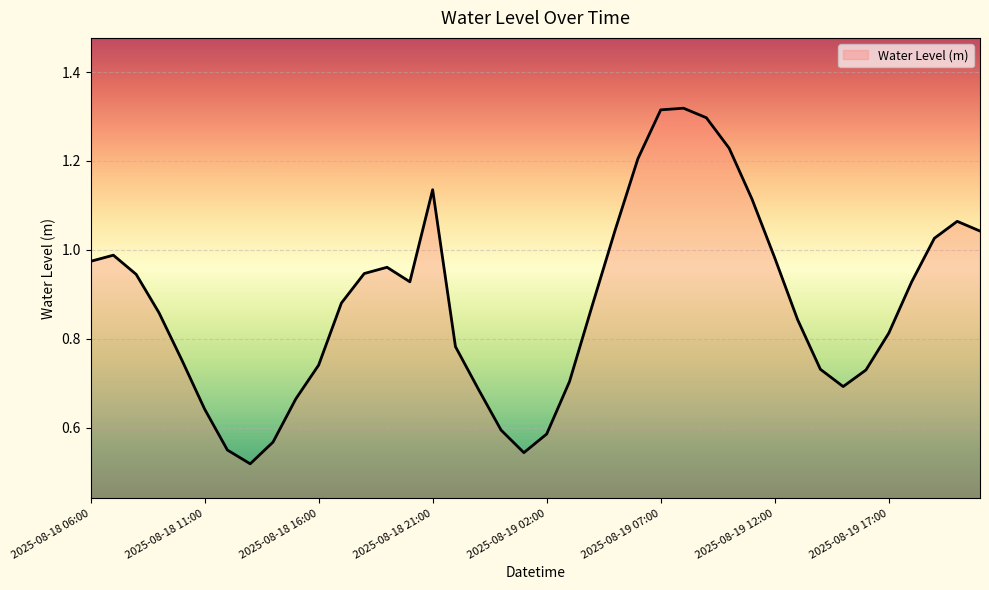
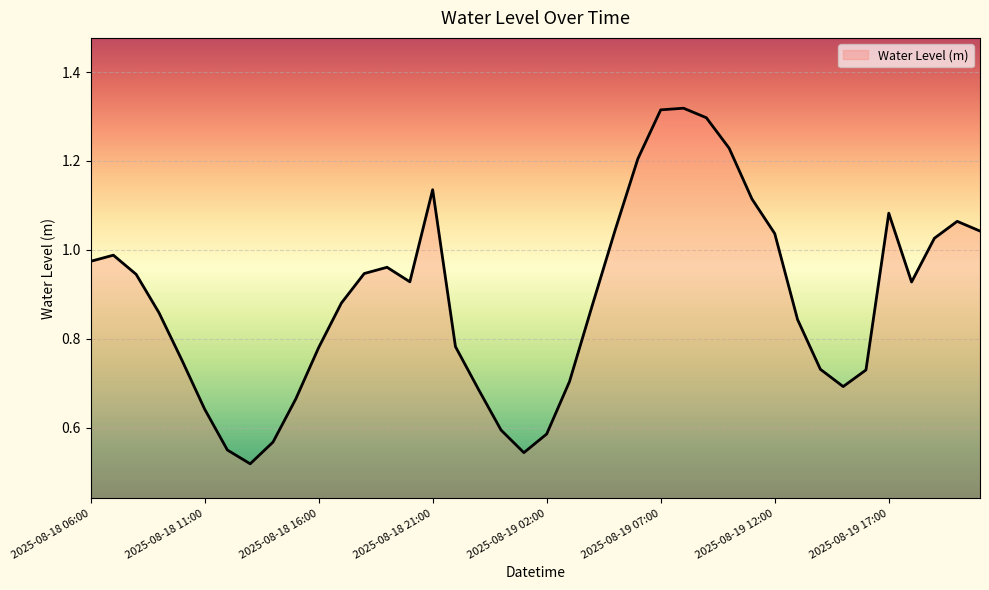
2025-08-18 16:00: 0.74 -> 0.78
2025-08-19 12:00: 0.98 -> 1.04
2025-08-19 17:00: 0.81 -> 1.08
